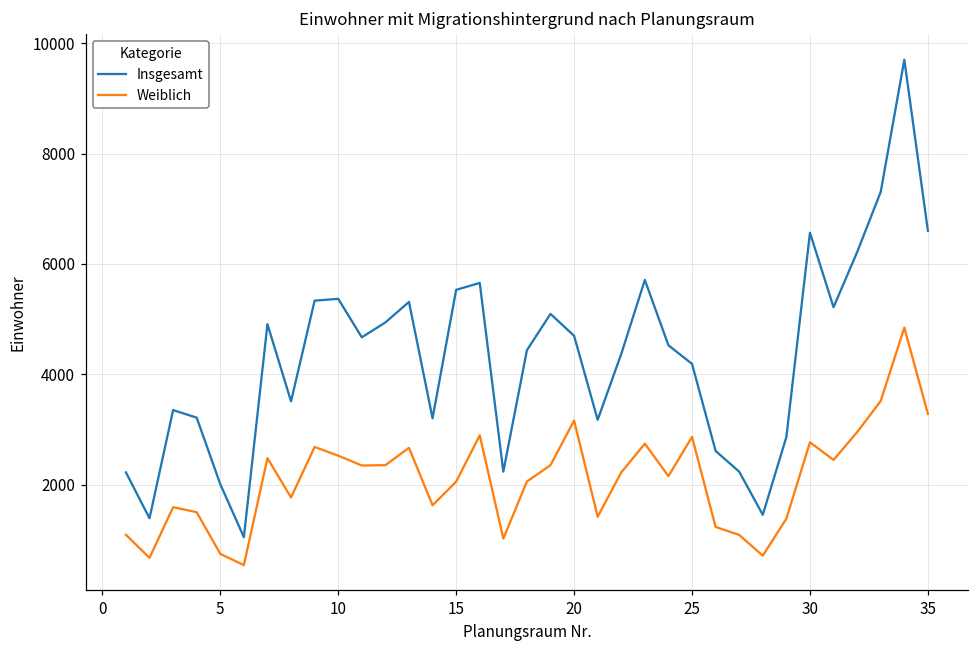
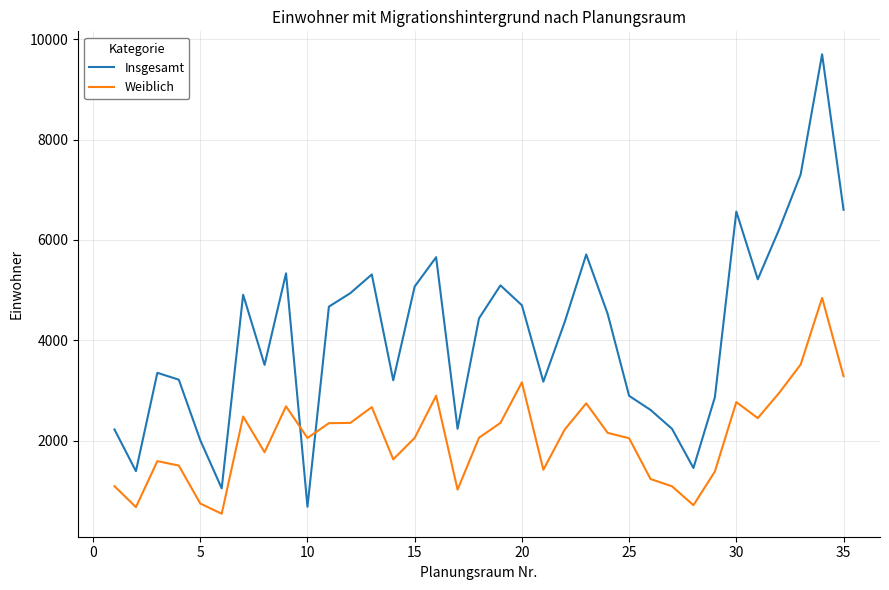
Insgesamt, 10: 5400 -> 700
Weiblich, 10: 2500 -> 2100
Insgesamt, 15: 5500 -> 5100
Insgesamt, 25: 4200 -> 2900
Weiblich, 25: 2900 -> 2000
